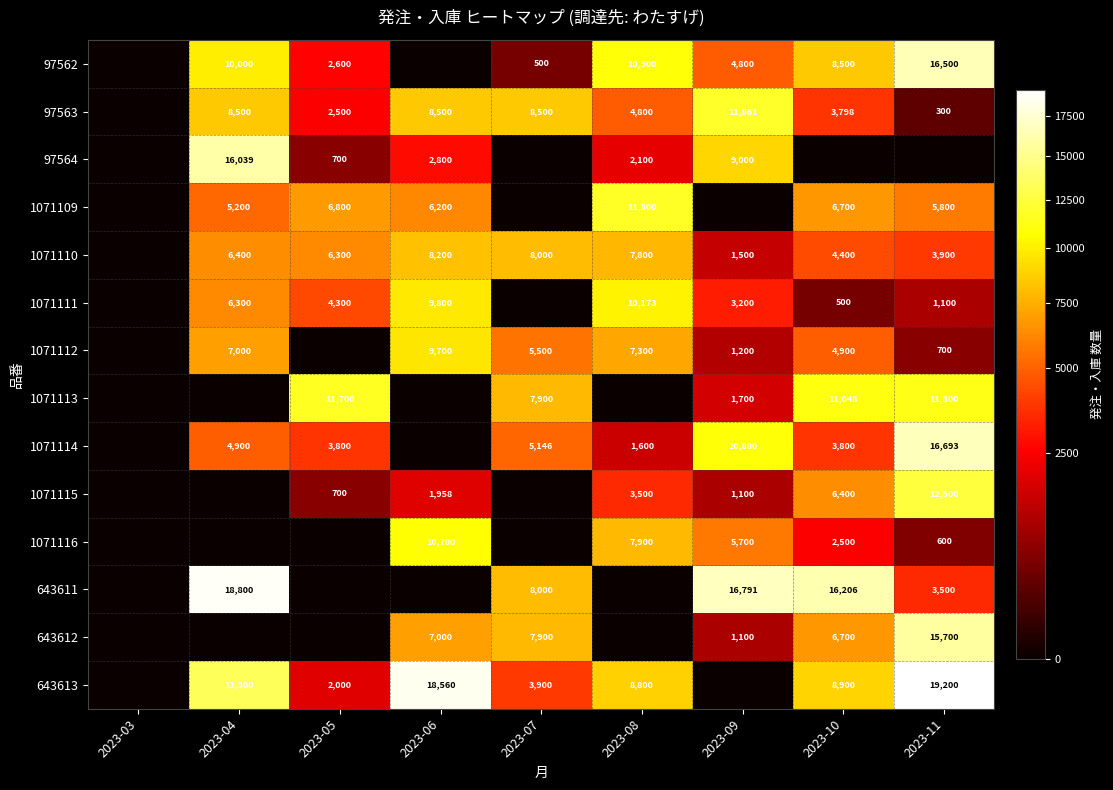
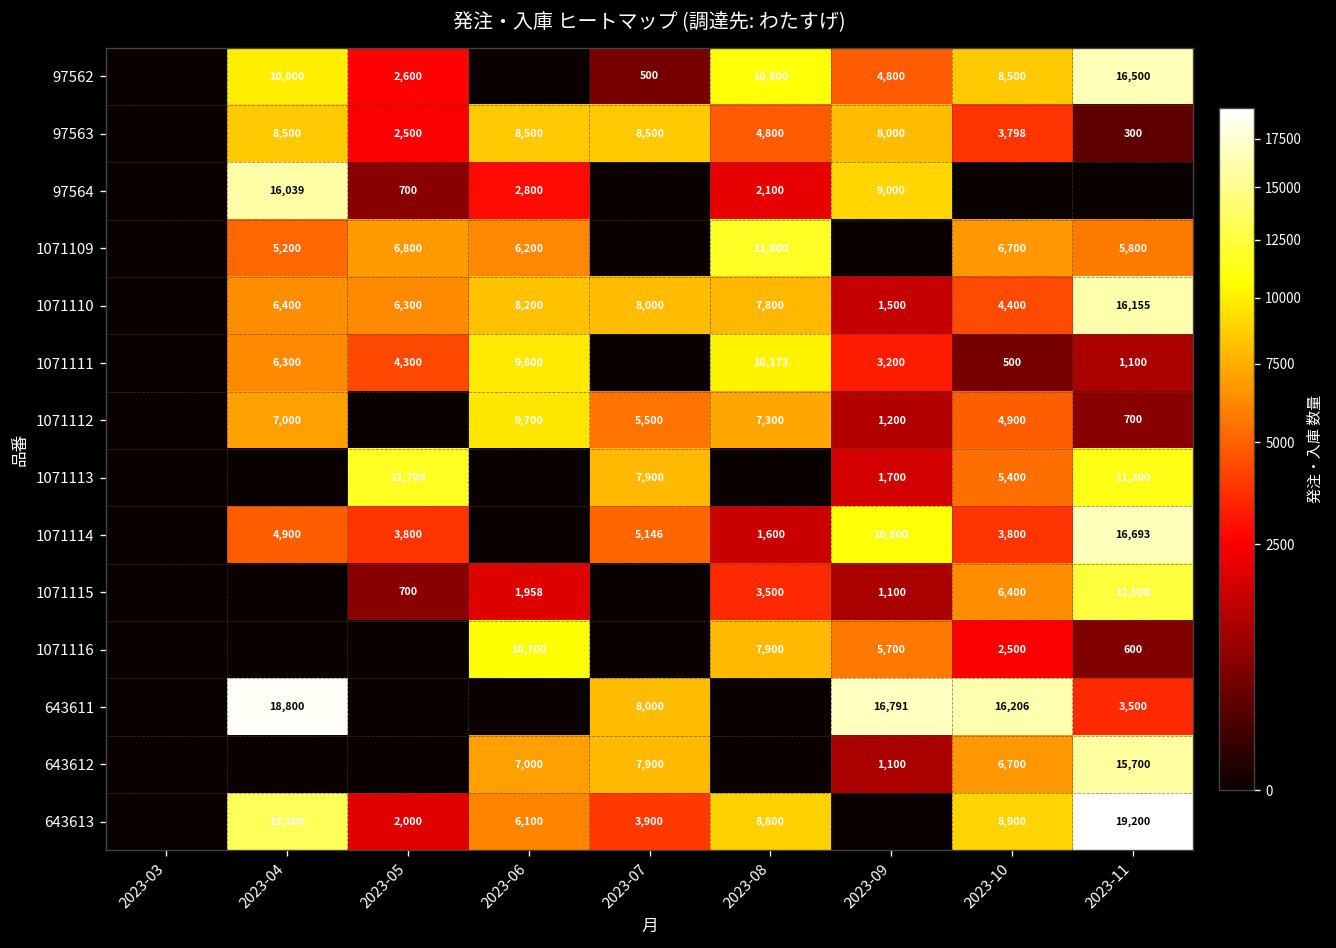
97563, 2023-09: 11,861 -> 8,000
1071110, 2023-11: 3,900 -> 16,155
1071113, 2023-10: 11,048 -> 5,400
643613, 2023-06: 18,560 -> 6,100
